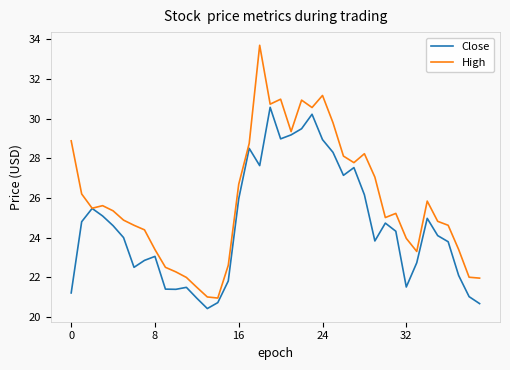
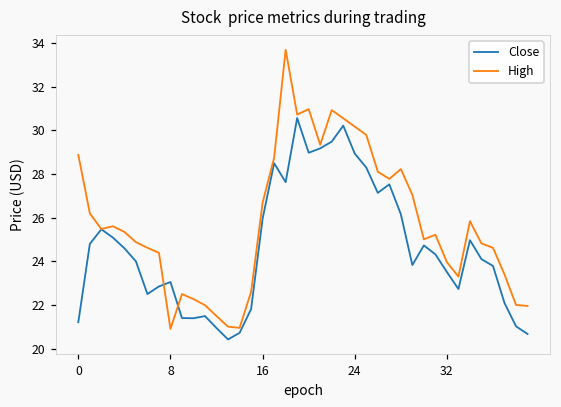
High, 8: 23.4 -> 20.9
High, 24: 31.2 -> 30.2
Close, 32: 21.5 -> 23.5
